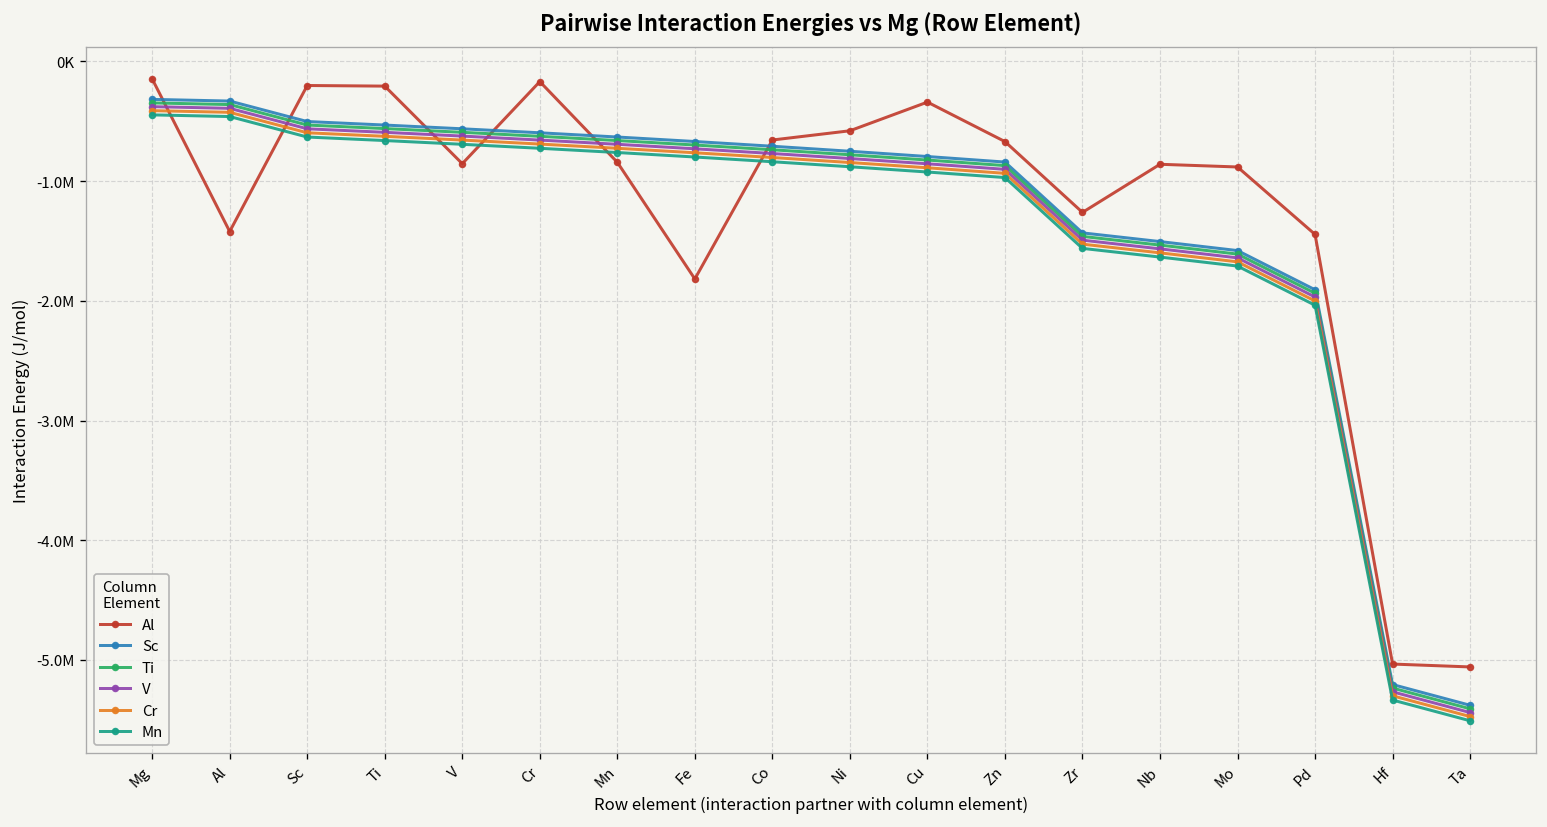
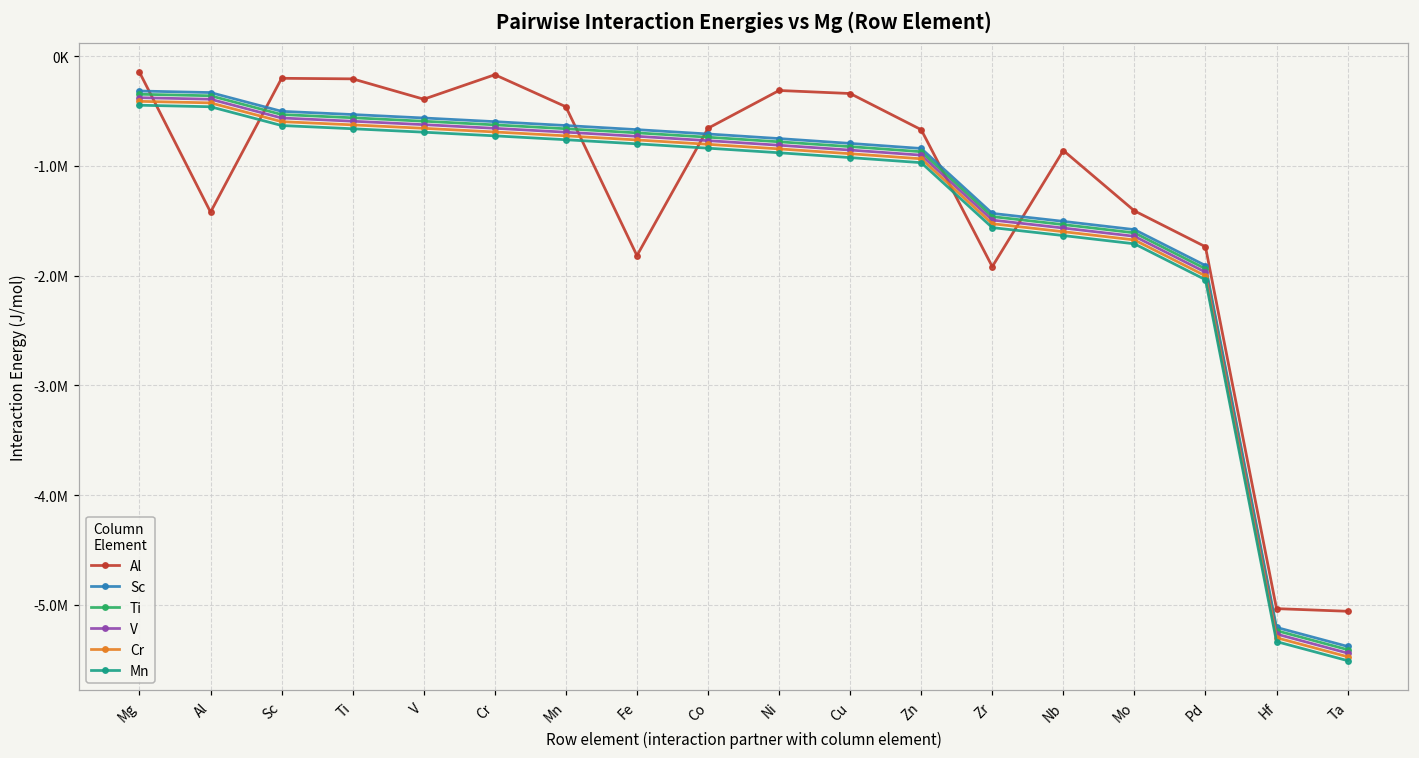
Al, V: -900000 -> -400000
Al, Mn: -800000 -> -500000
Al, Ni: -600000 -> -300000
Al, Zr: -1300000 -> -1900000
Al, Mo: -900000 -> -1400000
Al, Pd: -1400000 -> -1700000
